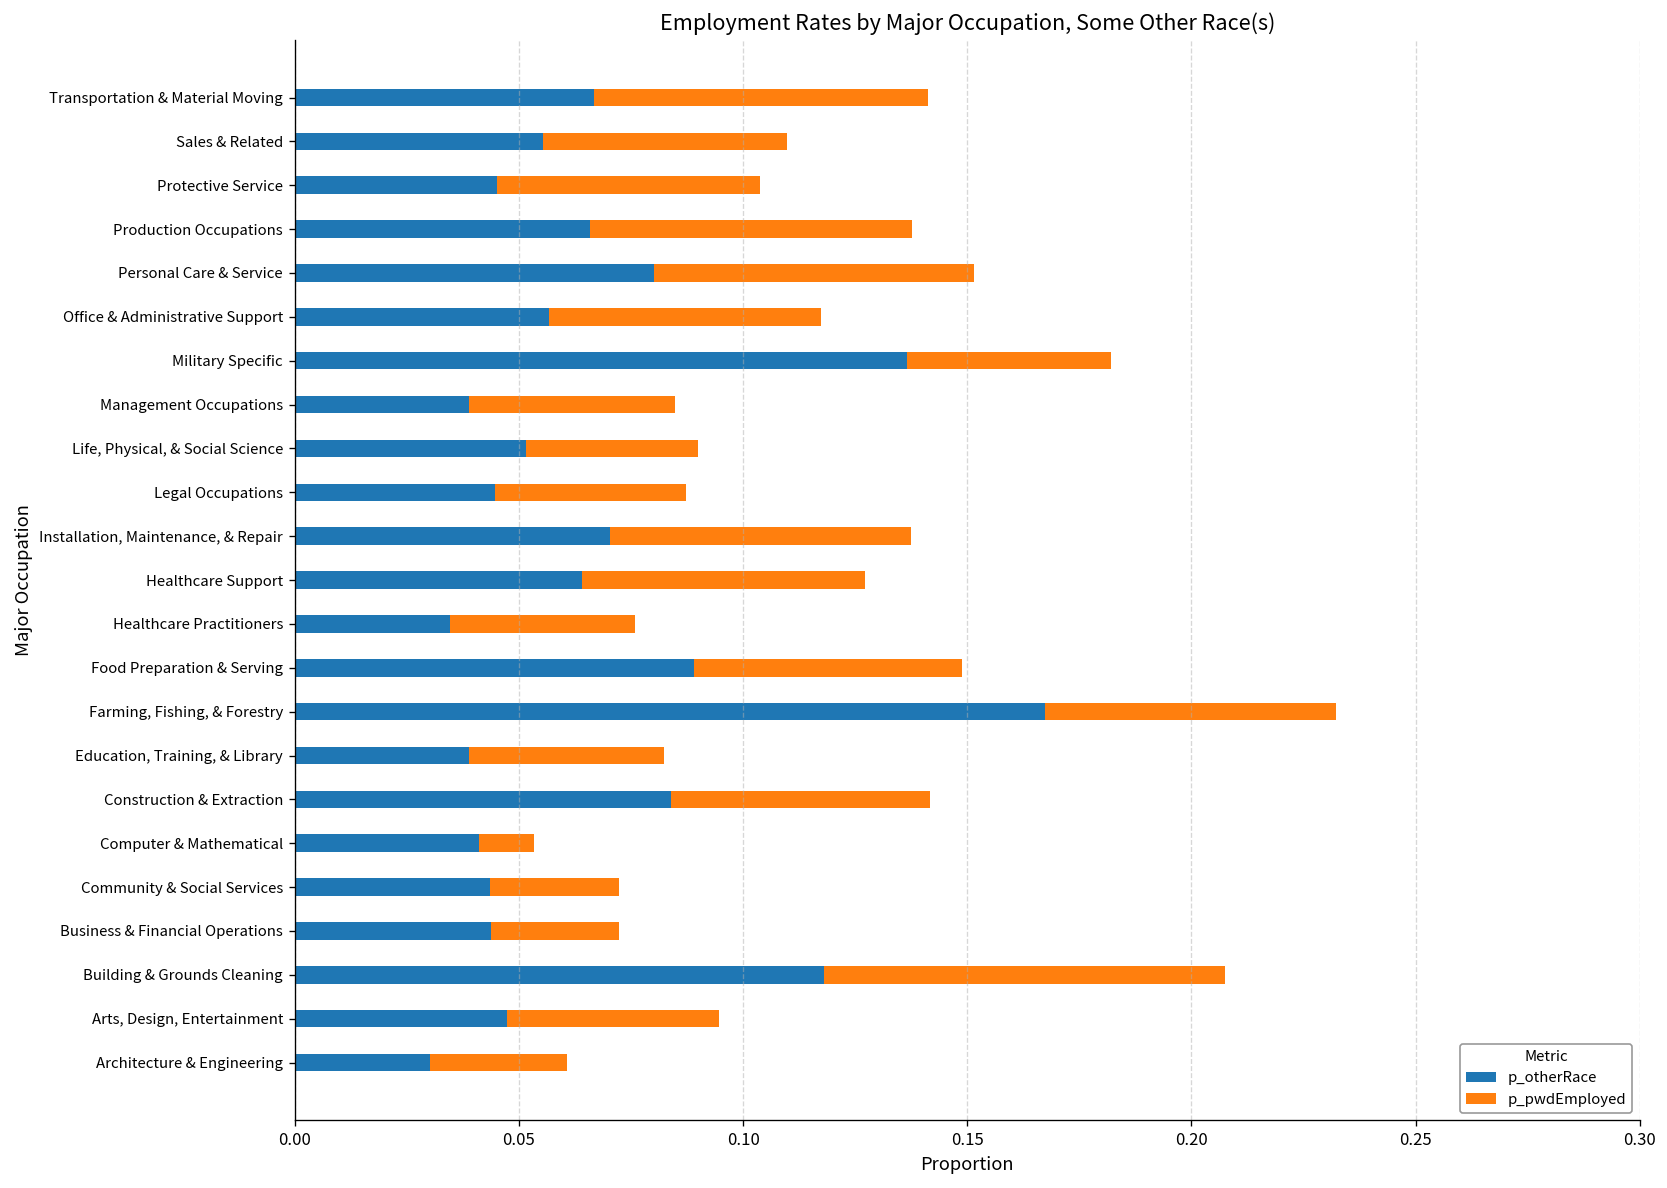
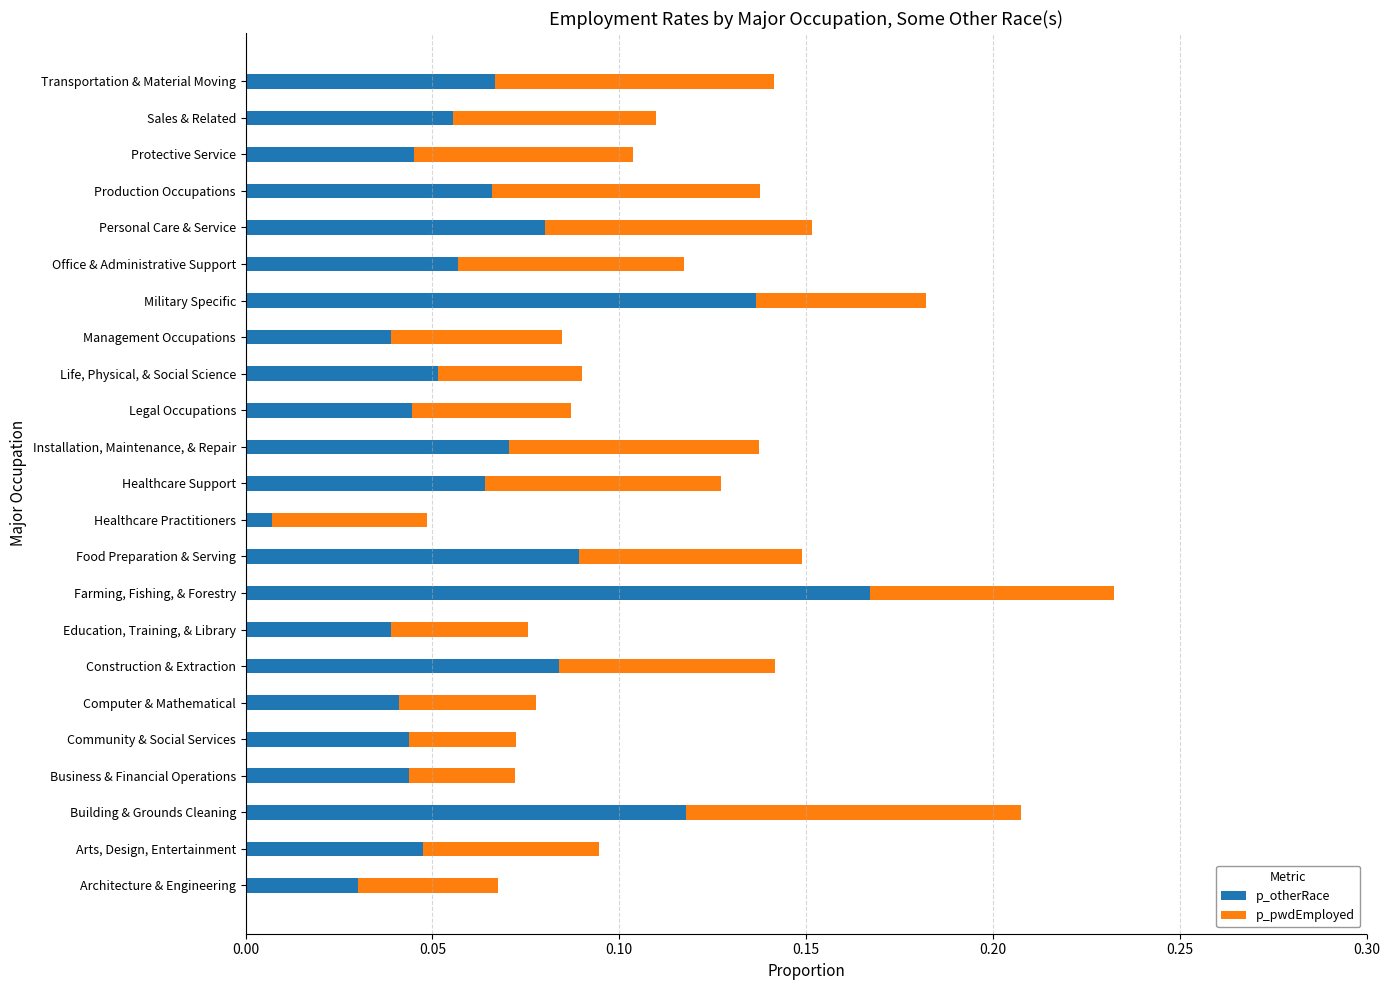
p_otherRace, Healthcare Practitioners: 0.035 -> 0.007
p_pwdEmployed, Education, Training, & Library: 0.044 -> 0.037
p_pwdEmployed, Computer & Mathematical: 0.012 -> 0.037
p_pwdEmployed, Architecture & Engineering: 0.031 -> 0.038
